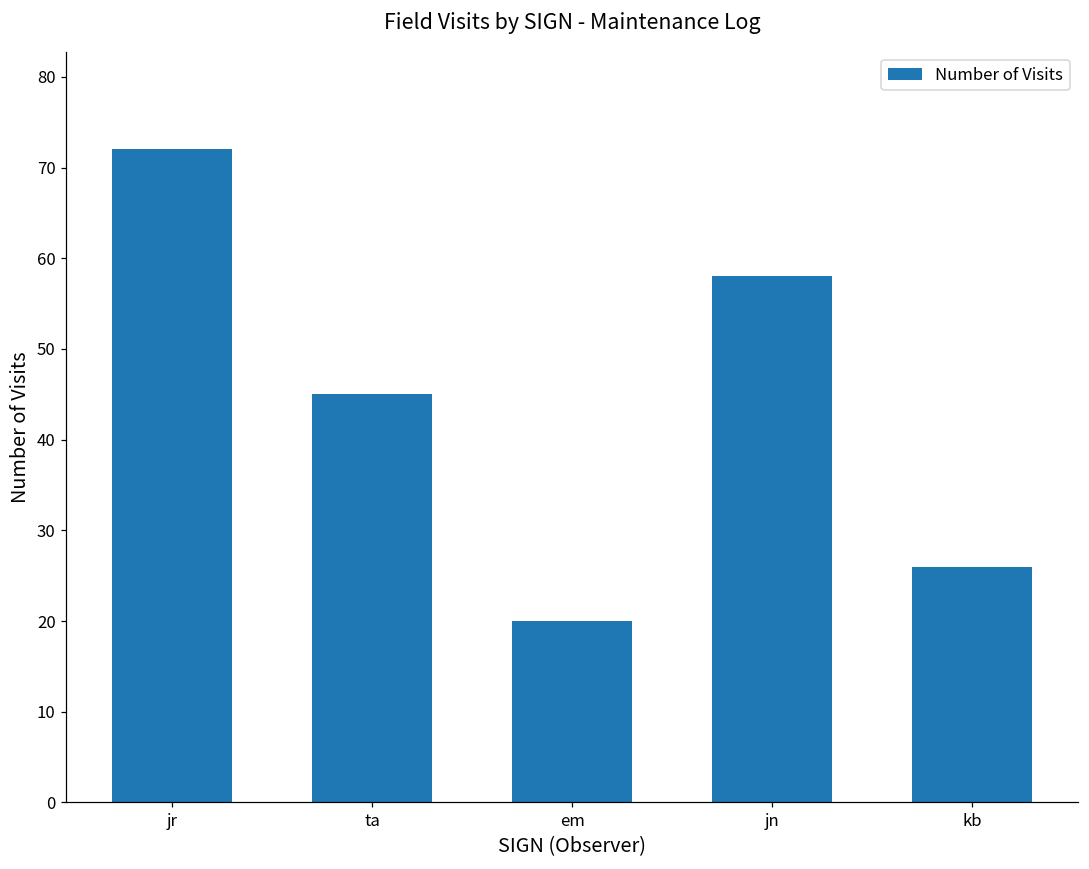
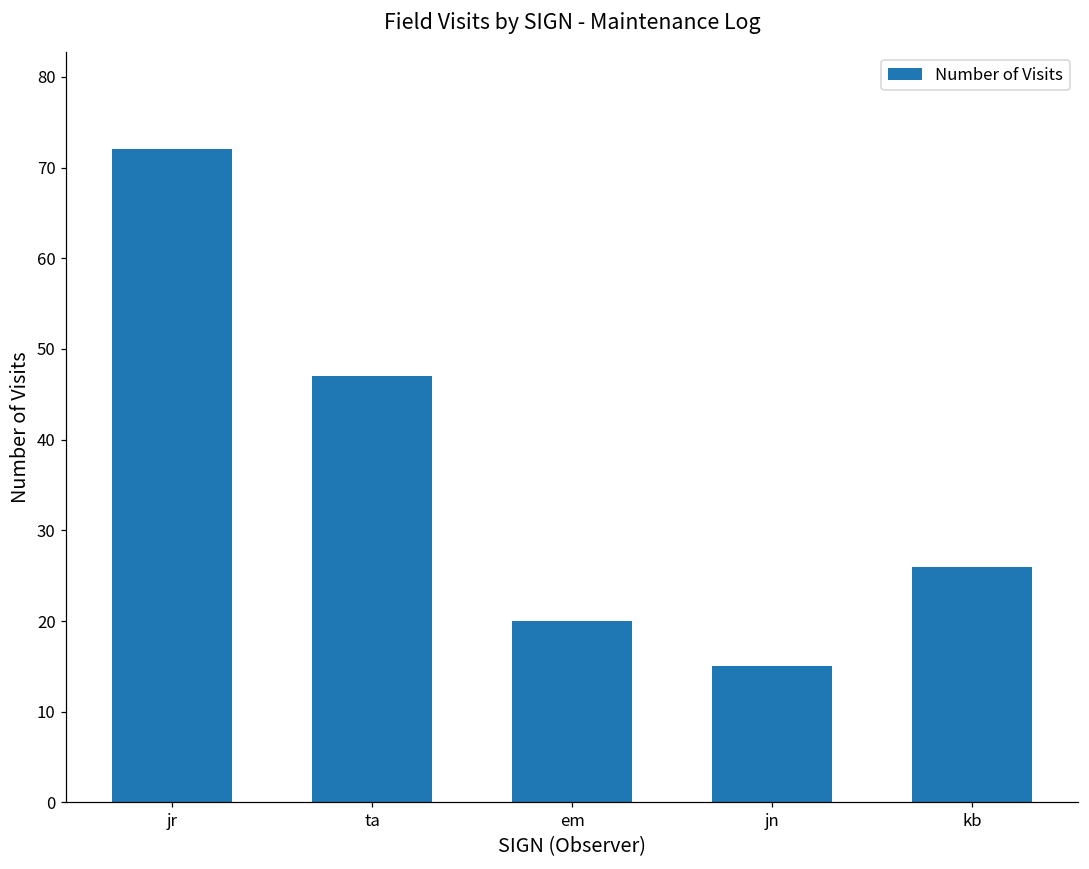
ta: 45 -> 47
jn: 58 -> 15
